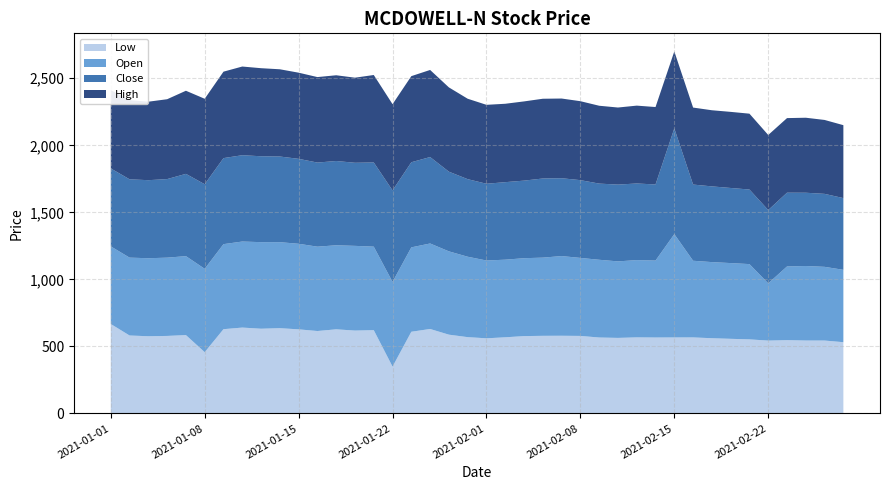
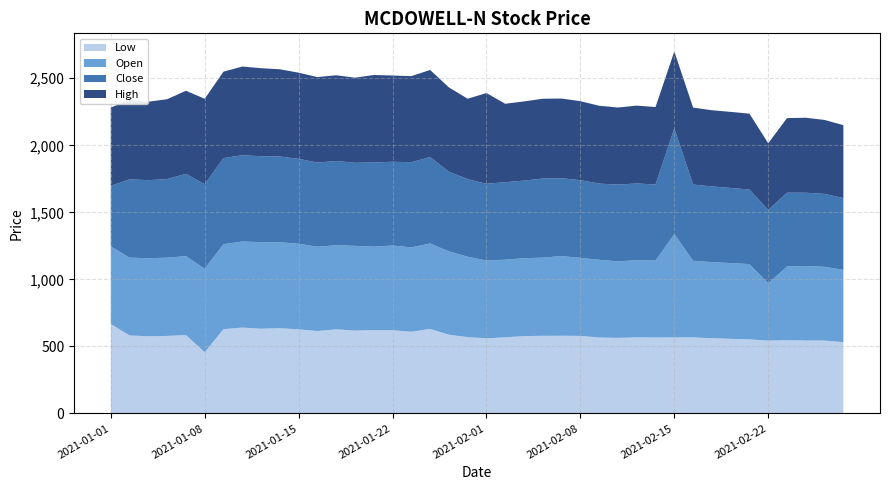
Close, 2021-01-01: 580 -> 450
Low, 2021-01-22: 350 -> 620
Close, 2021-01-22: 680 -> 630
High, 2021-02-01: 590 -> 680
High, 2021-02-22: 560 -> 500
